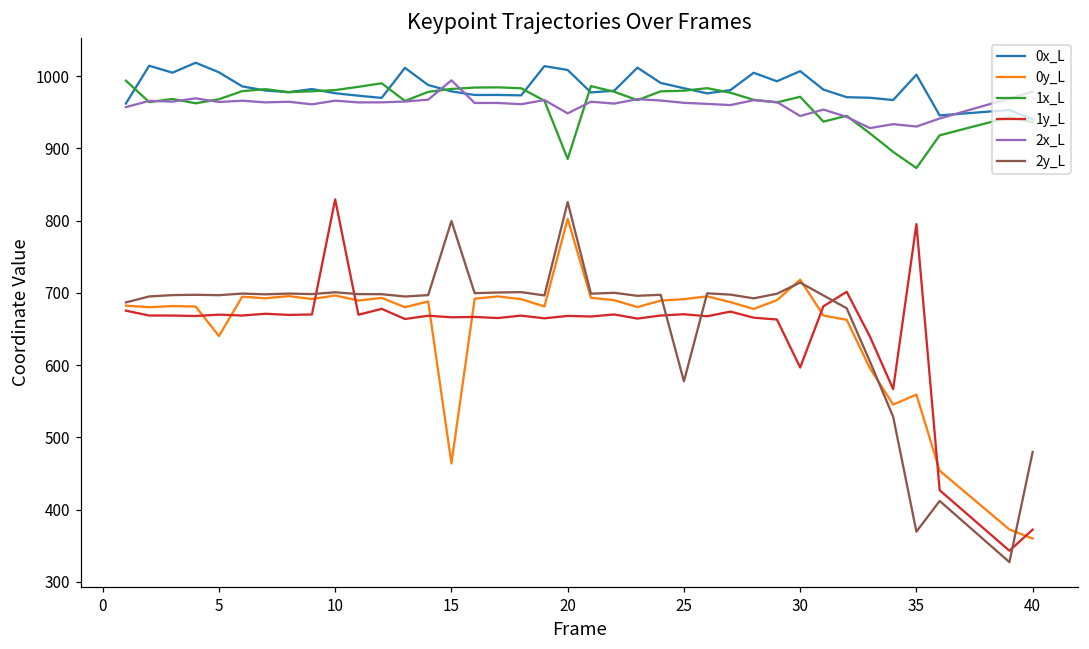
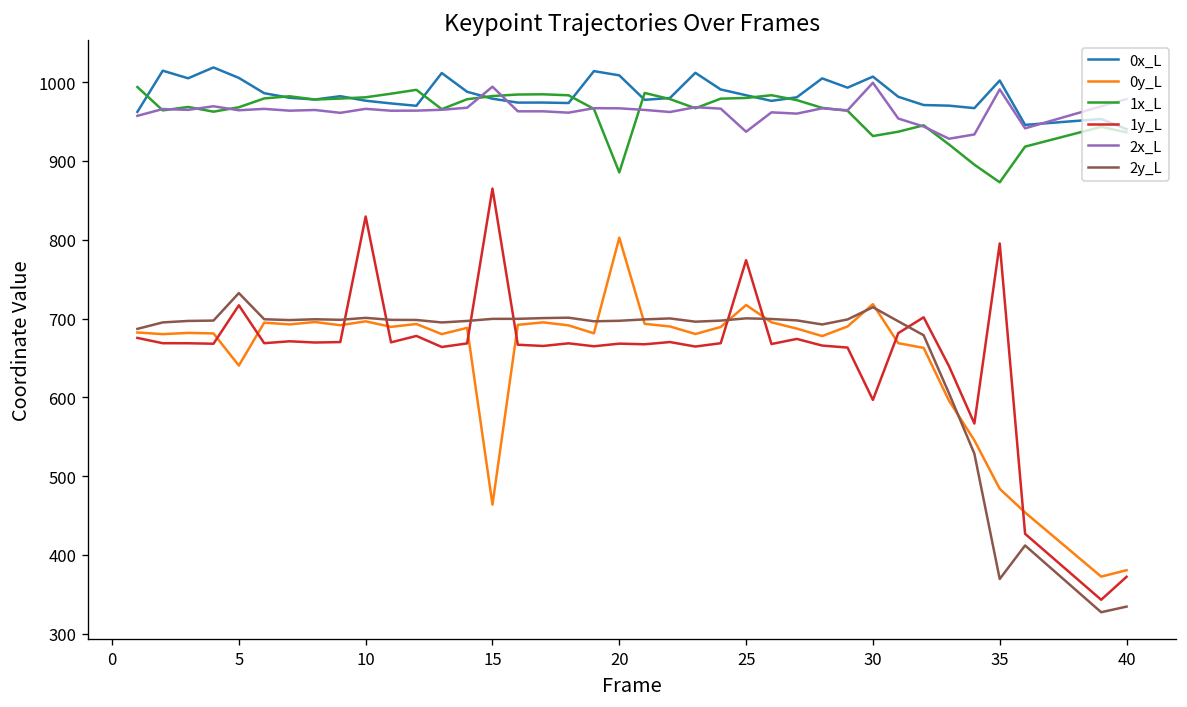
1y_L, 5: 670 -> 720
2y_L, 5: 700 -> 730
1y_L, 15: 670 -> 860
2y_L, 15: 800 -> 700
2x_L, 20: 950 -> 970
2y_L, 20: 830 -> 700
0y_L, 25: 690 -> 720
1y_L, 25: 670 -> 770
2x_L, 25: 960 -> 940
2y_L, 25: 580 -> 700
1x_L, 30: 970 -> 930
2x_L, 30: 940 -> 1000
0y_L, 35: 560 -> 480
2x_L, 35: 930 -> 990
0y_L, 40: 360 -> 380
2y_L, 40: 480 -> 330
